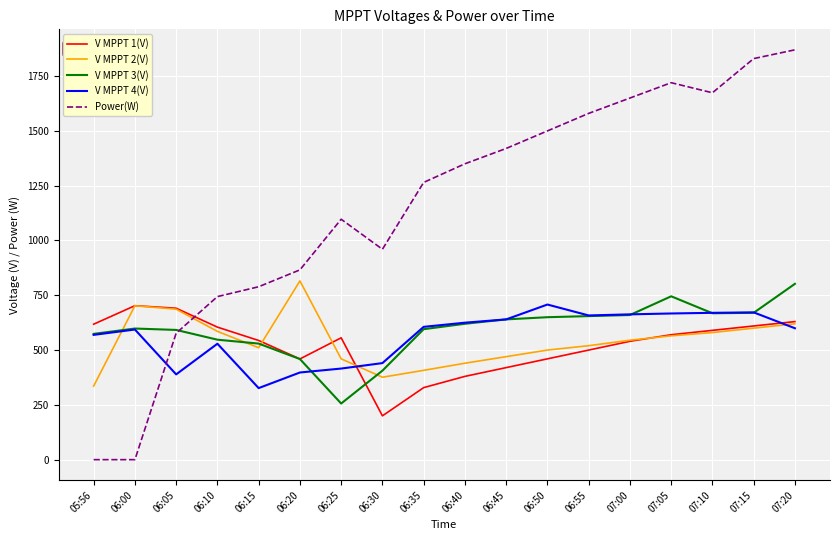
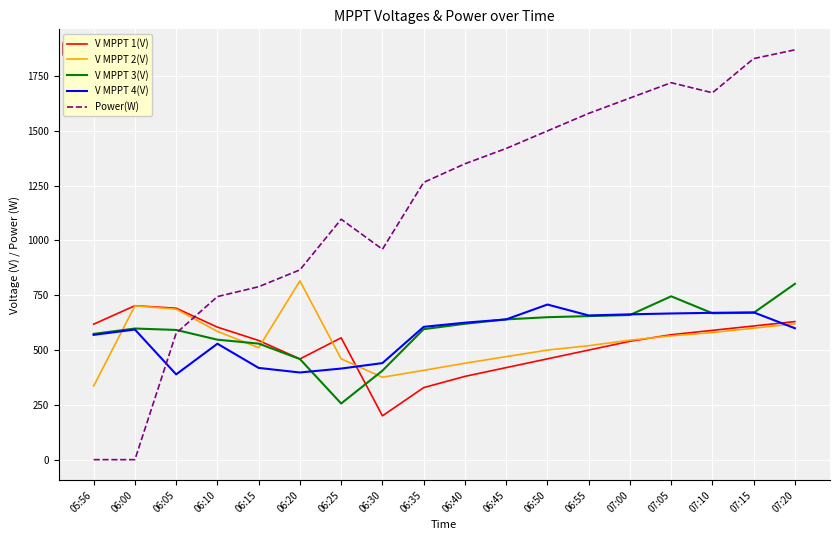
V MPPT 4(V), 06:15: 330 -> 420
